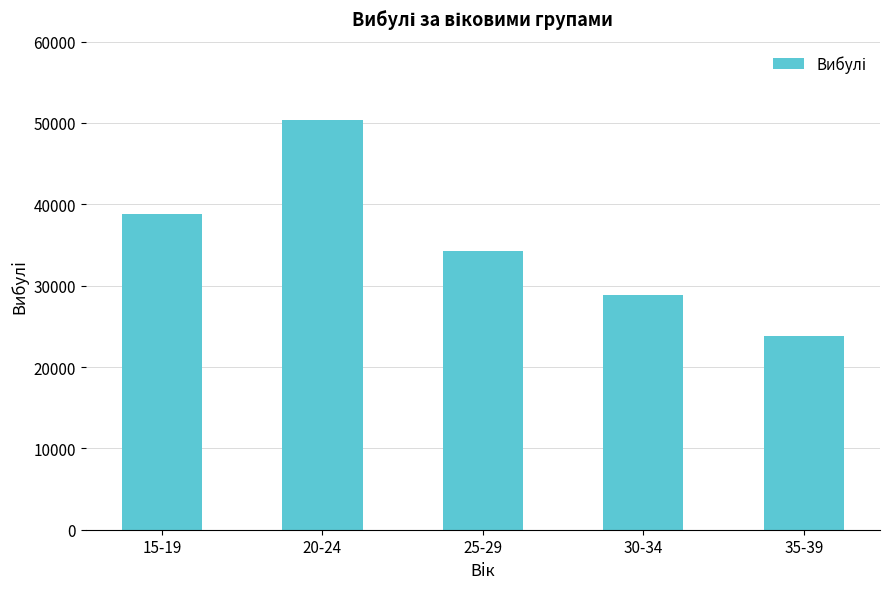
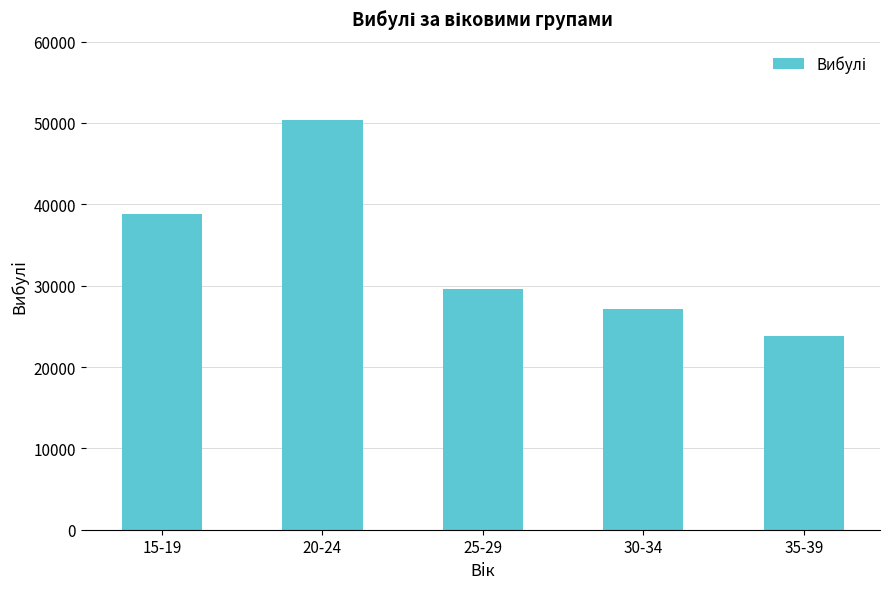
25-29: 34000 -> 30000
30-34: 29000 -> 27000
